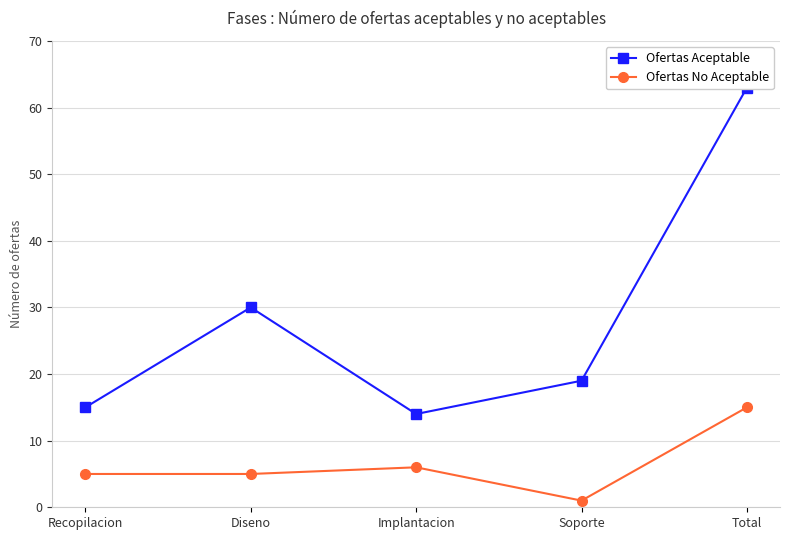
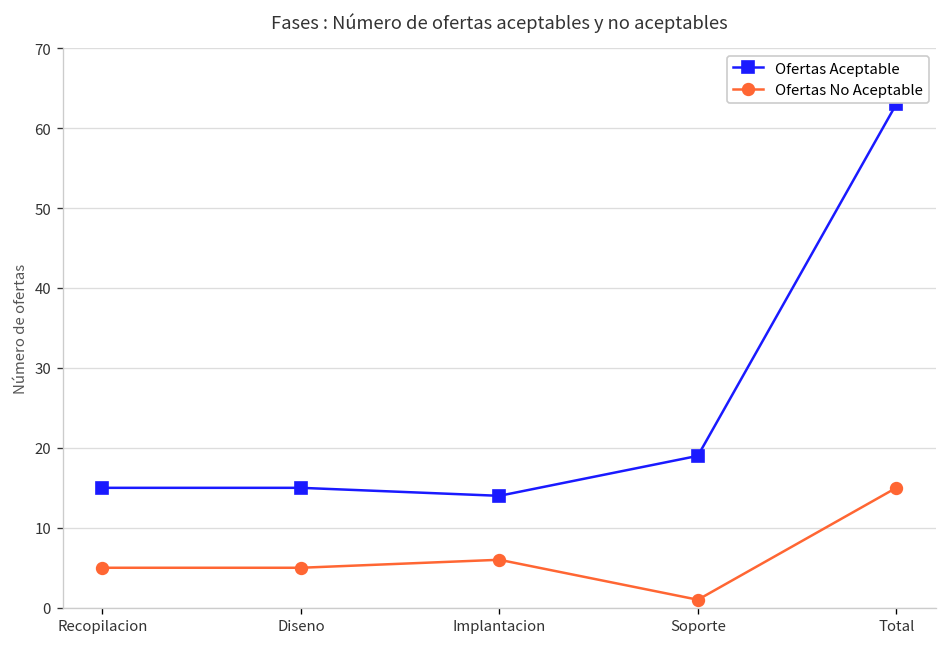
Ofertas Aceptable, Diseno: 30 -> 15
